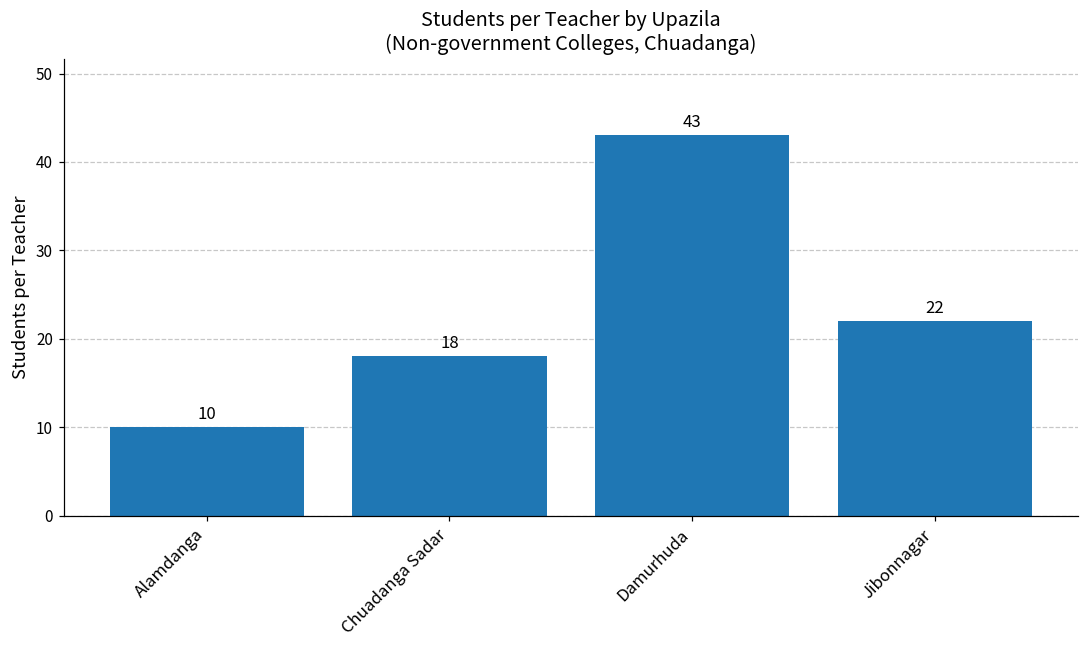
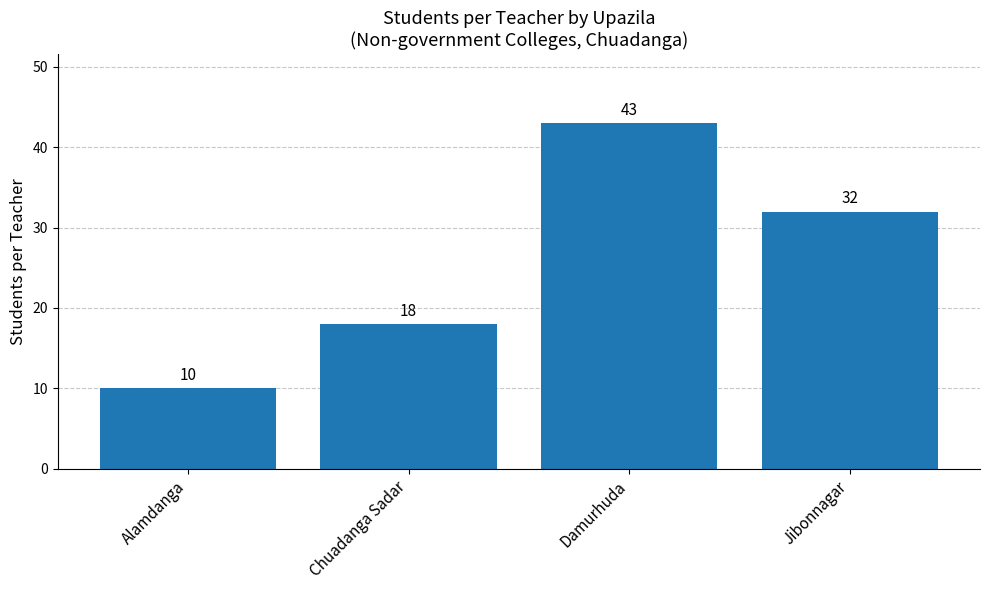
Jibonnagar: 22 -> 32
